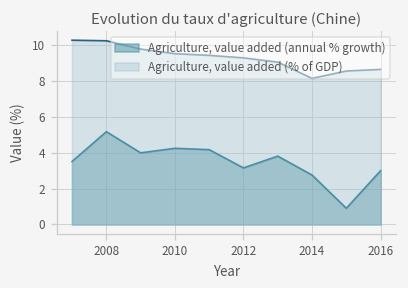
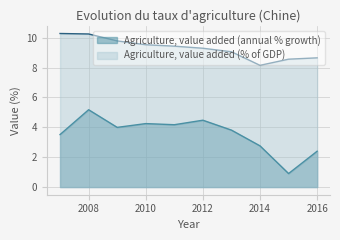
Agriculture, value added (annual % growth), 2012: 3.2 -> 4.5
Agriculture, value added (annual % growth), 2016: 3.0 -> 2.4
